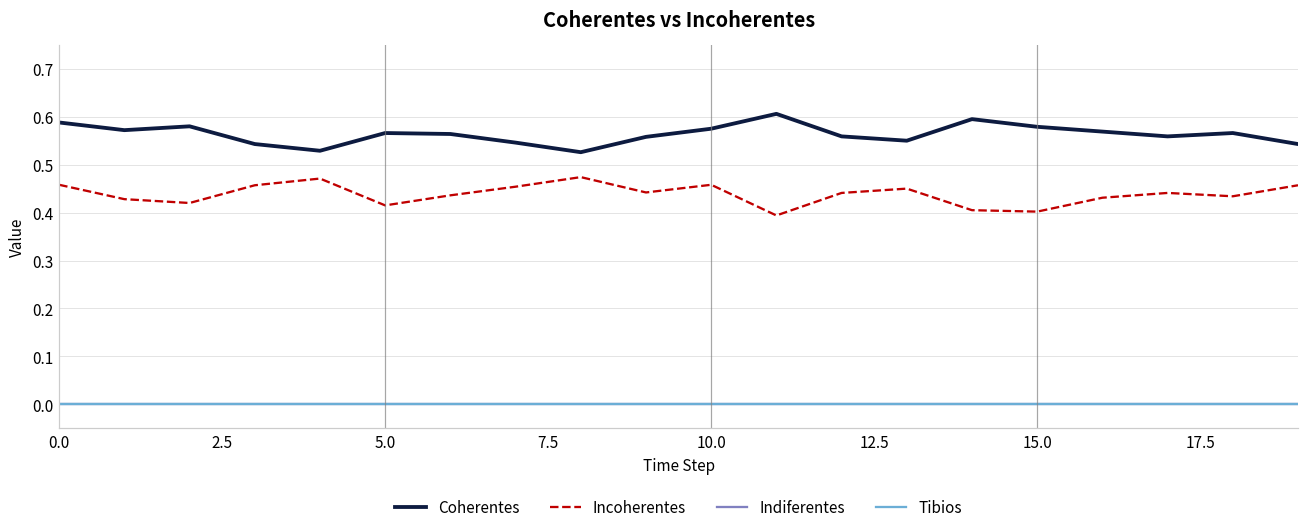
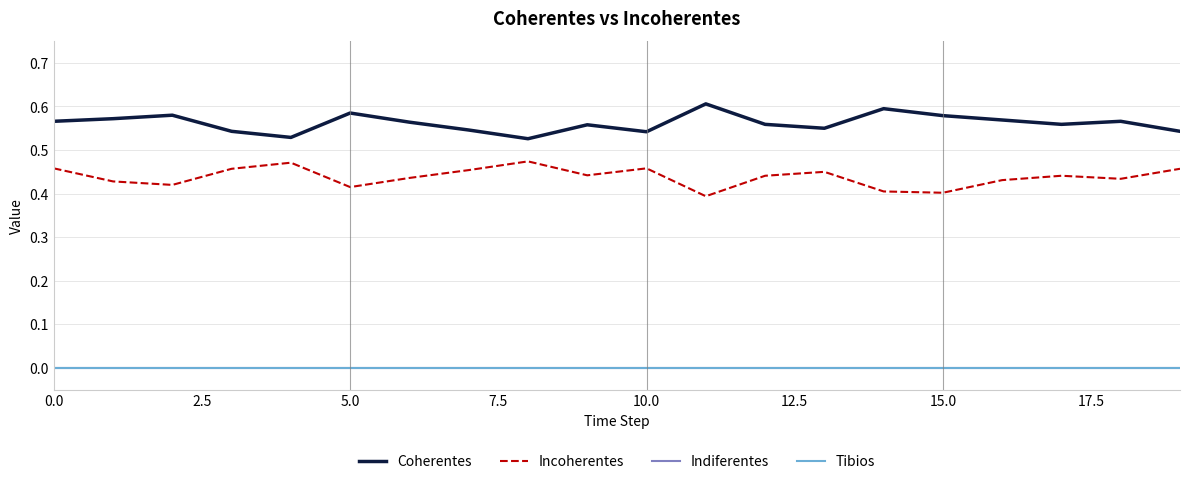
Coherentes, 0.0: 0.59 -> 0.57
Coherentes, 5.0: 0.57 -> 0.59
Coherentes, 10.0: 0.58 -> 0.54
